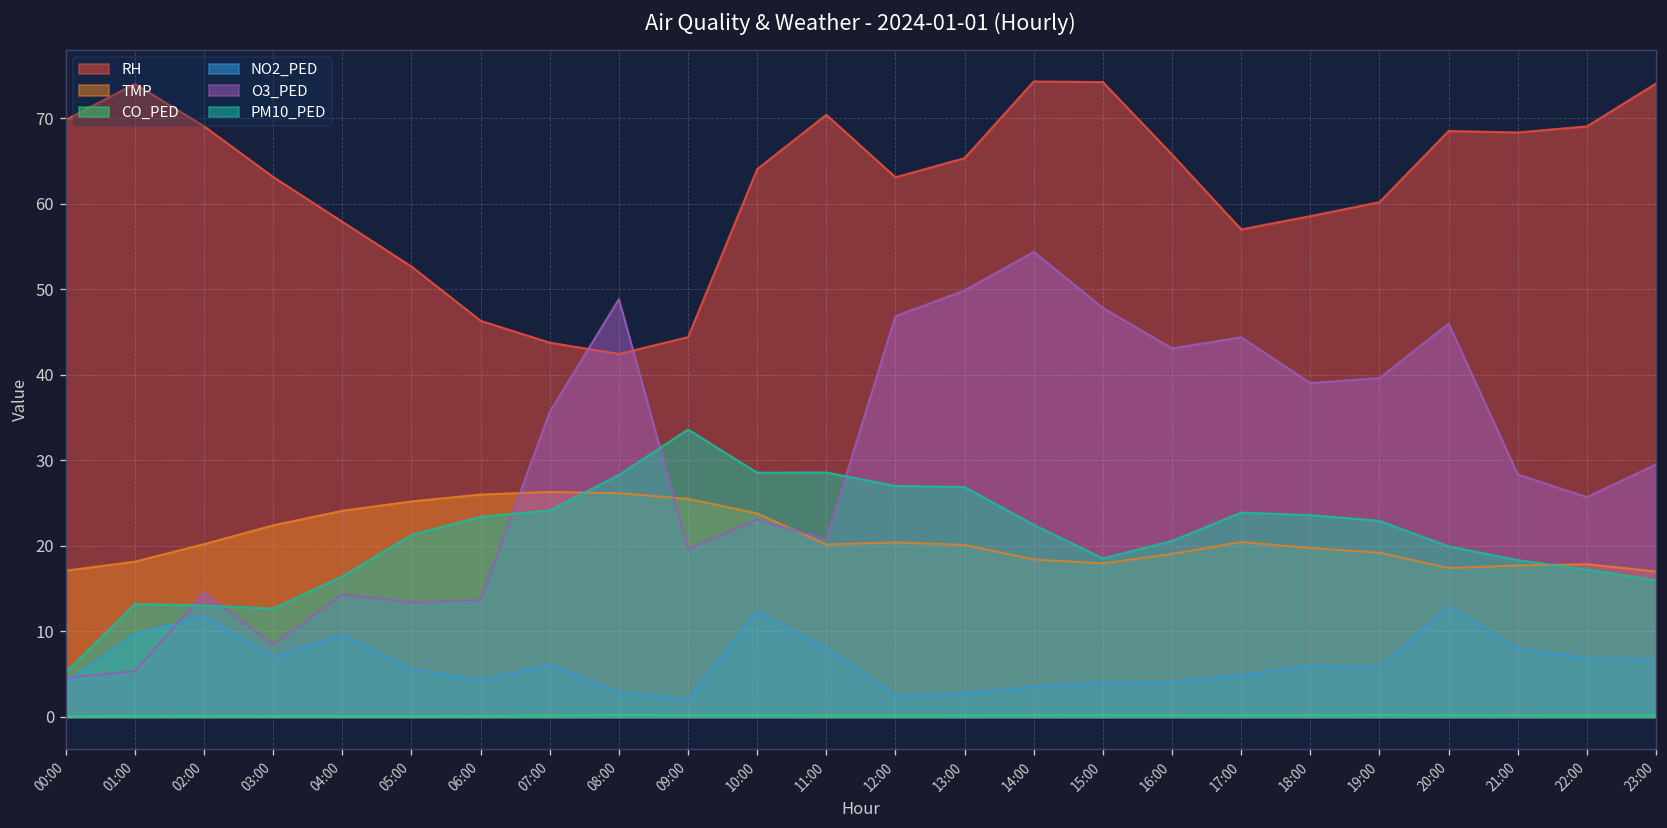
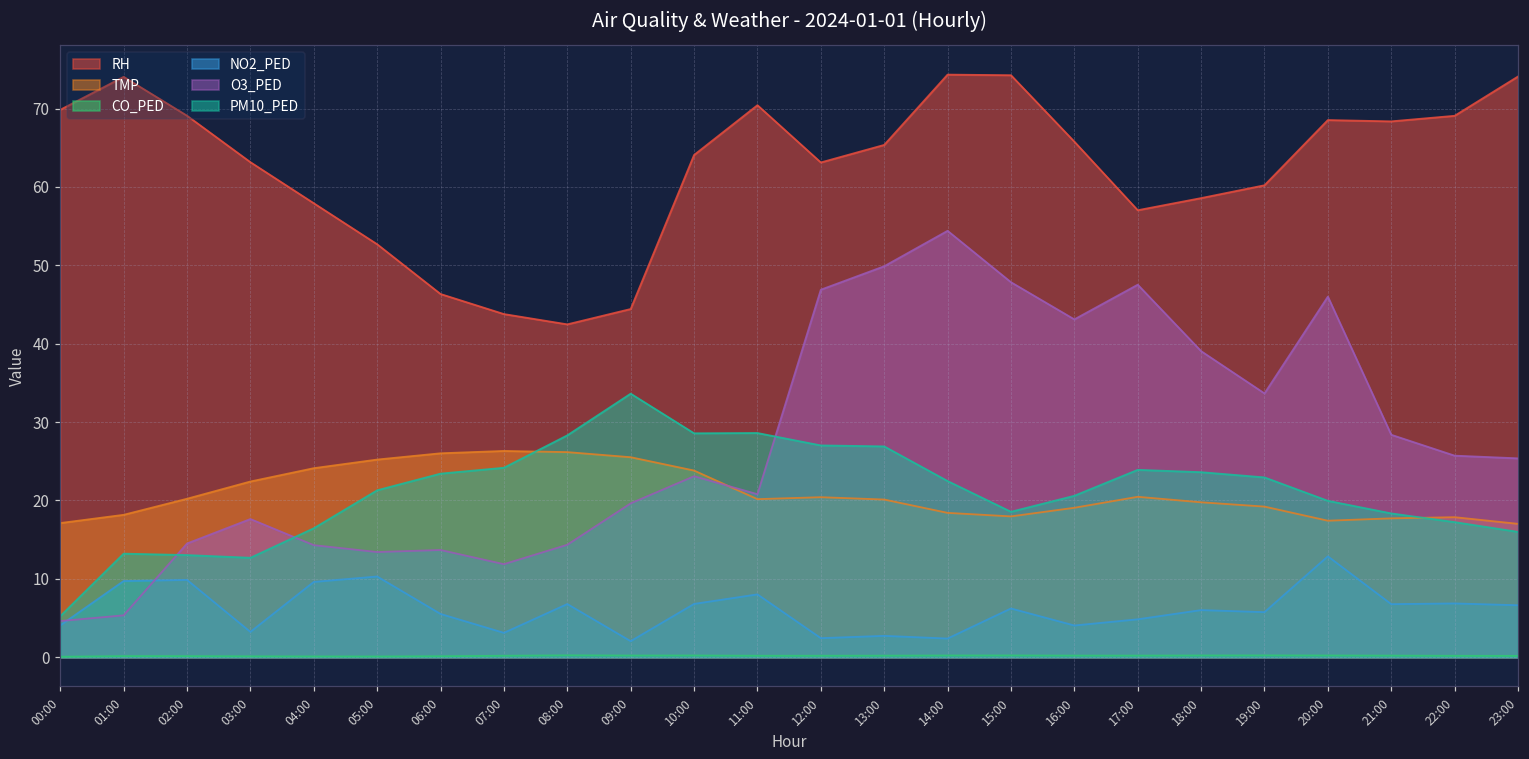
NO2_PED, 02:00: 12 -> 10
NO2_PED, 03:00: 7 -> 3
O3_PED, 03:00: 8 -> 18
NO2_PED, 05:00: 6 -> 10
NO2_PED, 06:00: 4 -> 6
NO2_PED, 07:00: 6 -> 3
O3_PED, 07:00: 36 -> 12
NO2_PED, 08:00: 3 -> 7
O3_PED, 08:00: 49 -> 14
NO2_PED, 10:00: 12 -> 7
NO2_PED, 14:00: 4 -> 2
NO2_PED, 15:00: 4 -> 6
O3_PED, 17:00: 44 -> 48
O3_PED, 19:00: 40 -> 34
NO2_PED, 21:00: 8 -> 7
O3_PED, 23:00: 30 -> 25
